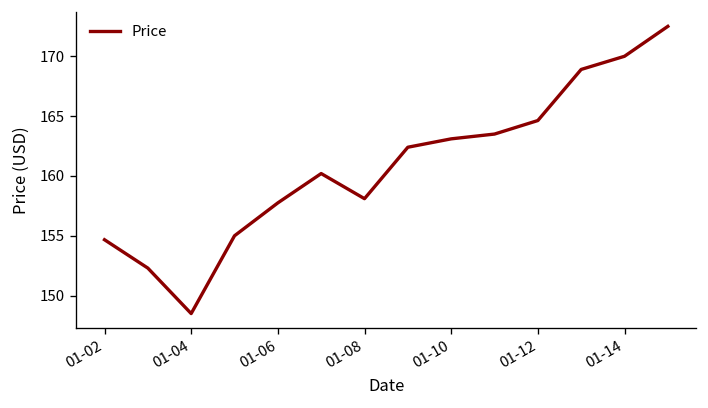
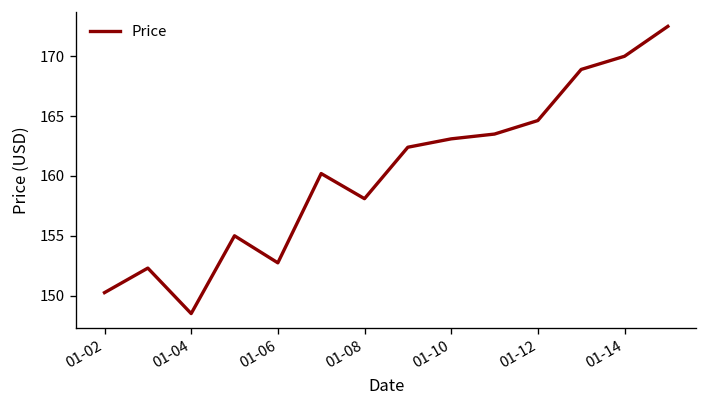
01-02: 155 -> 150
01-06: 158 -> 153
